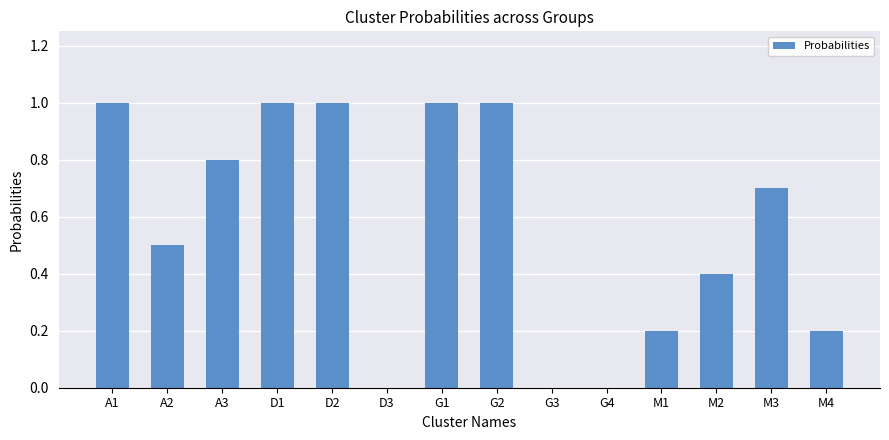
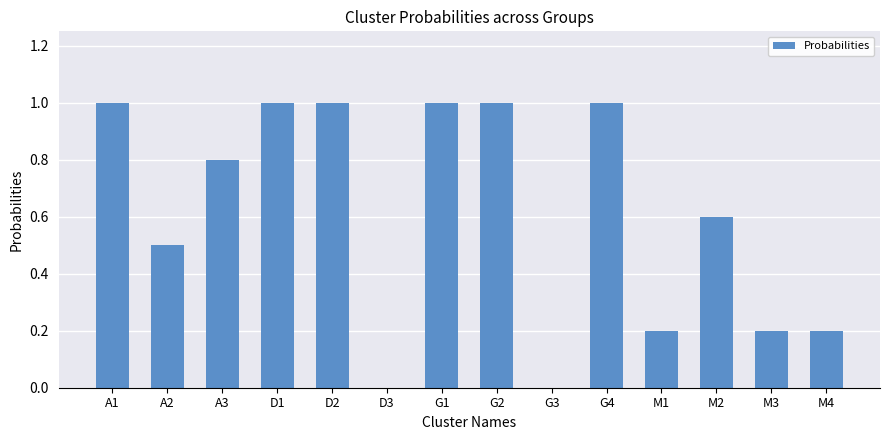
G4: 0 -> 1
M2: 0.4 -> 0.6
M3: 0.7 -> 0.2
